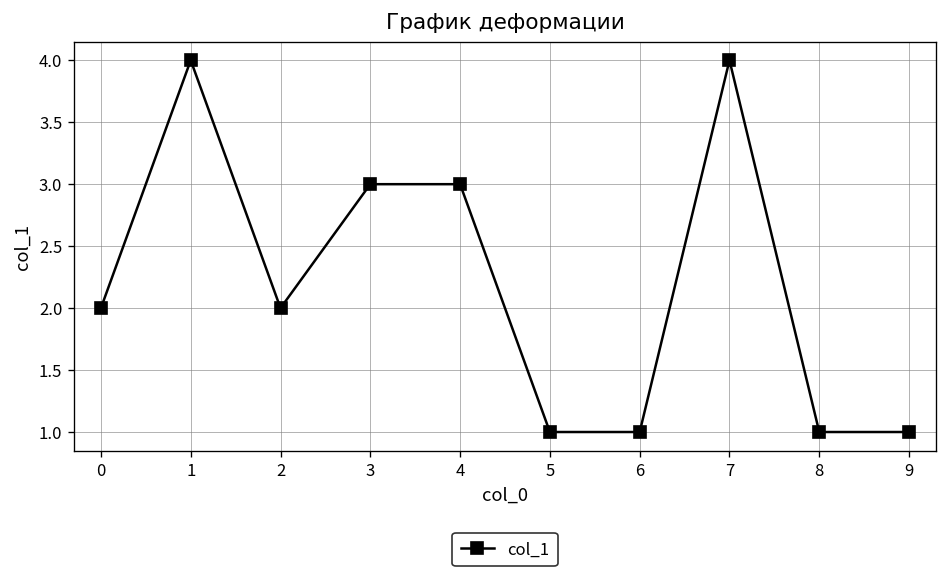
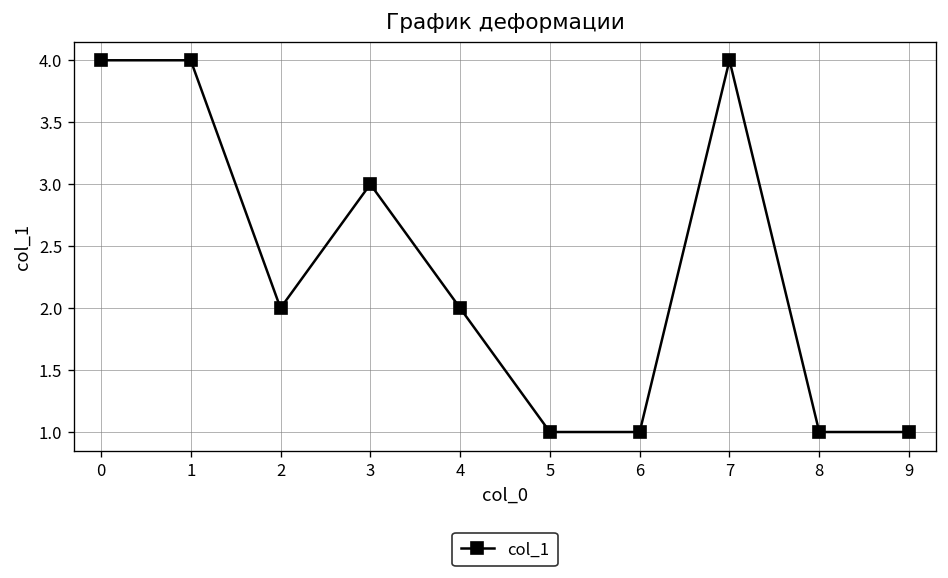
0: 2 -> 4
4: 3 -> 2
